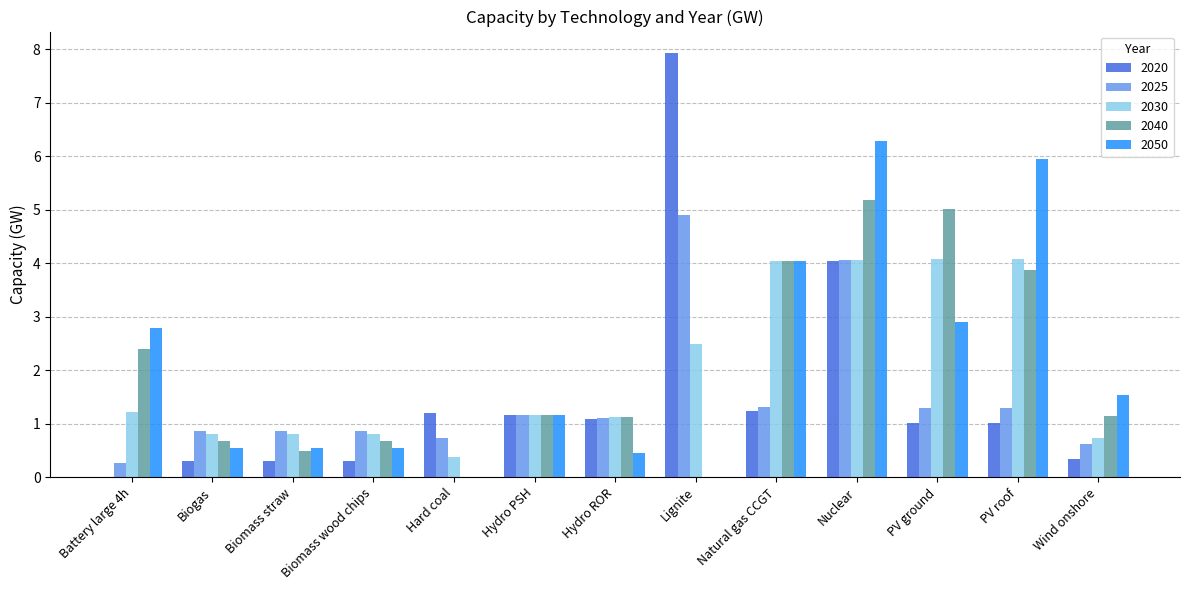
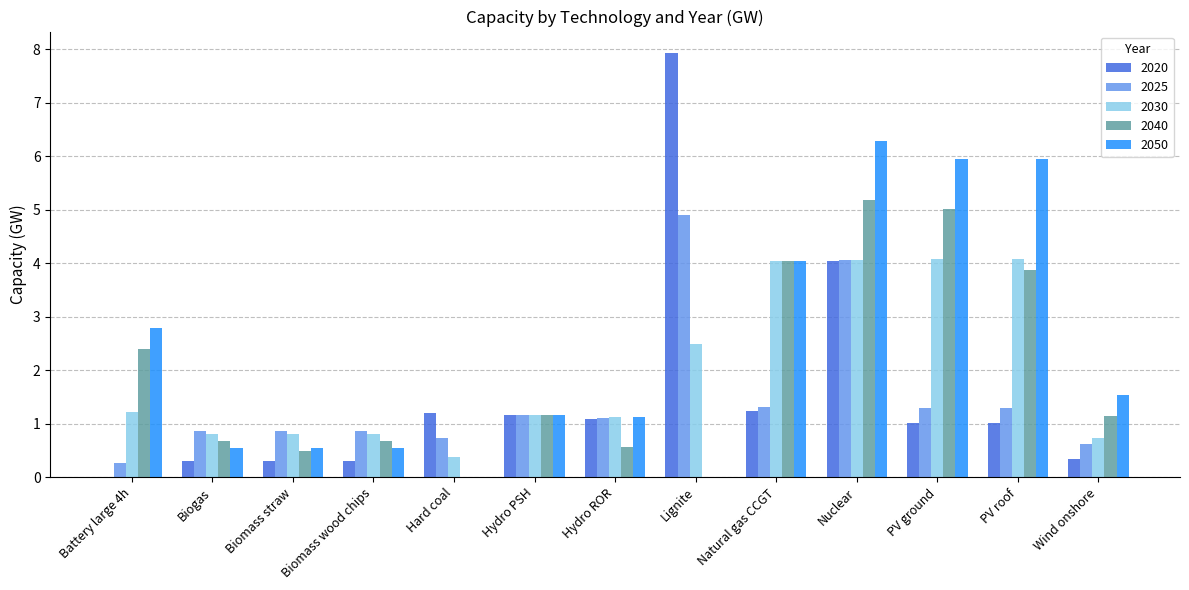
2040, Hydro ROR: 1.1 -> 0.6
2050, Hydro ROR: 0.5 -> 1.1
2050, PV ground: 2.9 -> 5.9
